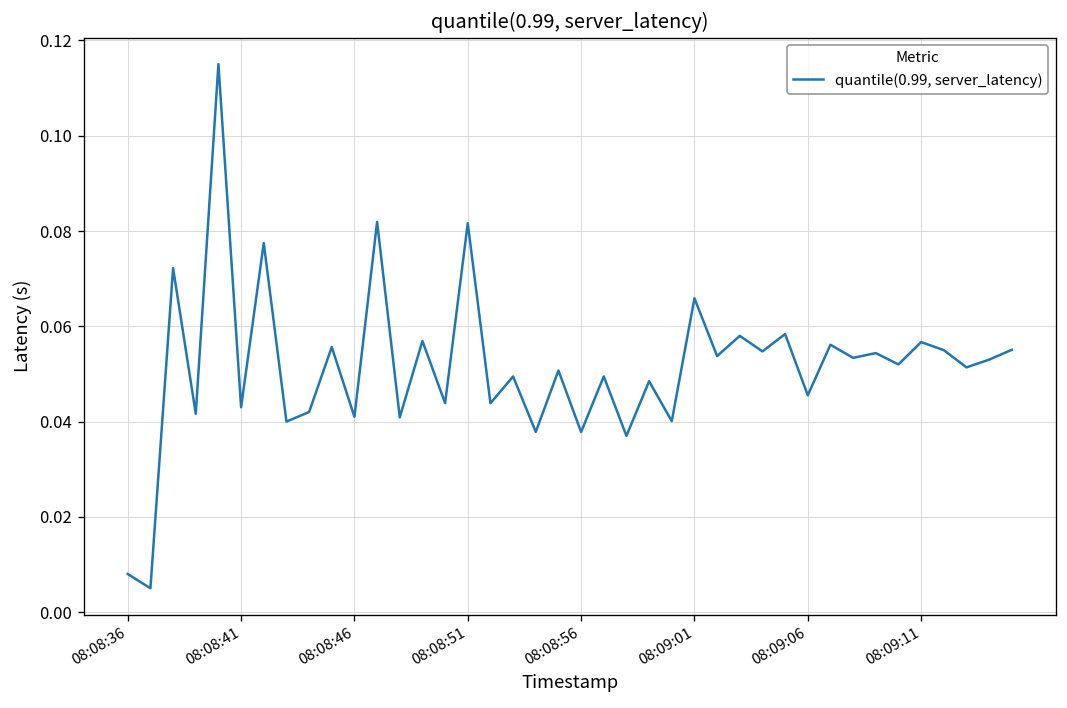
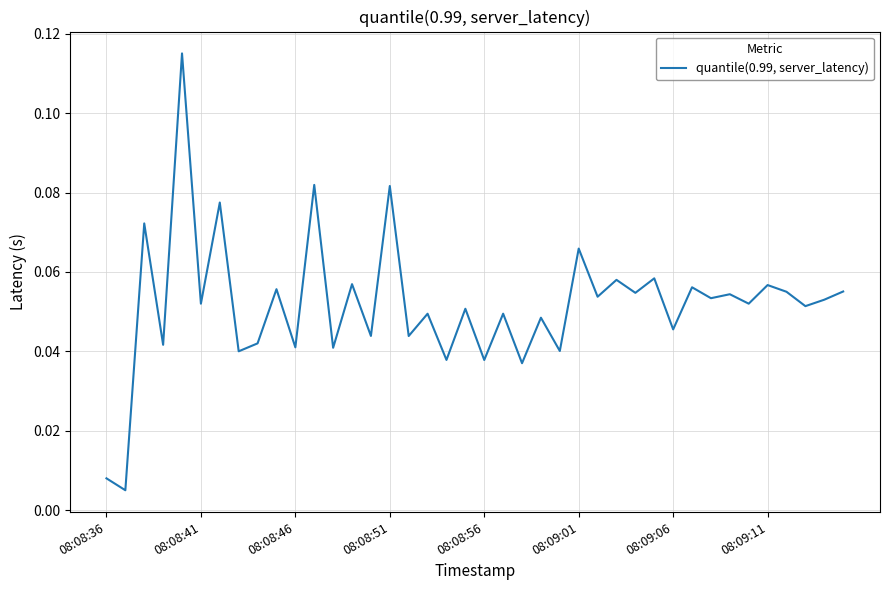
08:08:41: 0.043 -> 0.052
